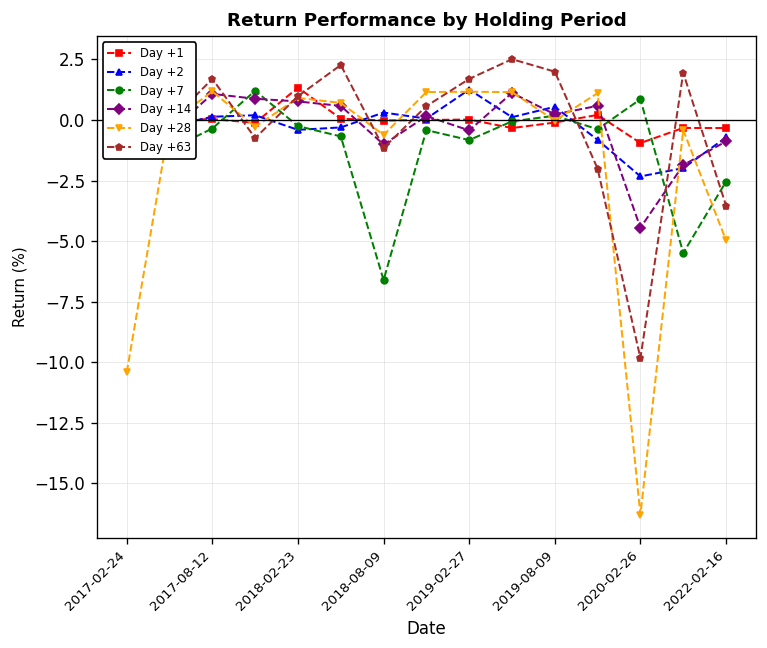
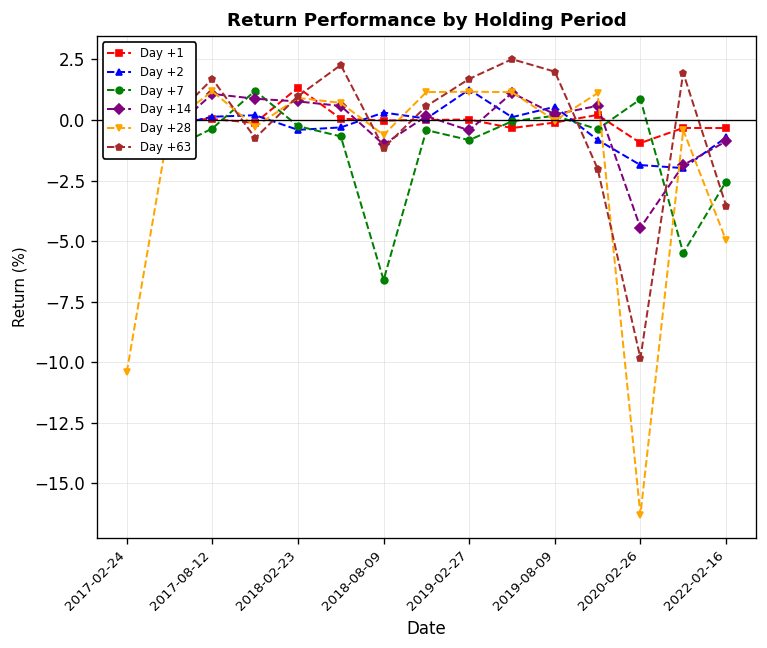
Day +2, 2020-02-26: -2.3 -> -1.9
